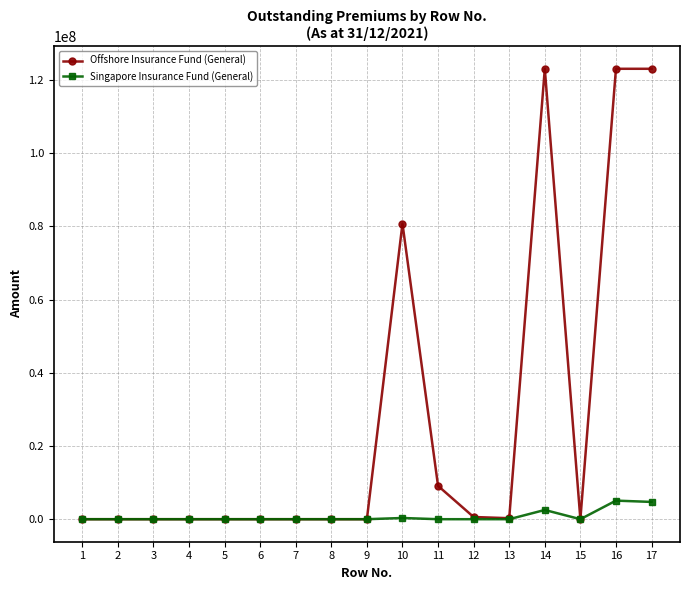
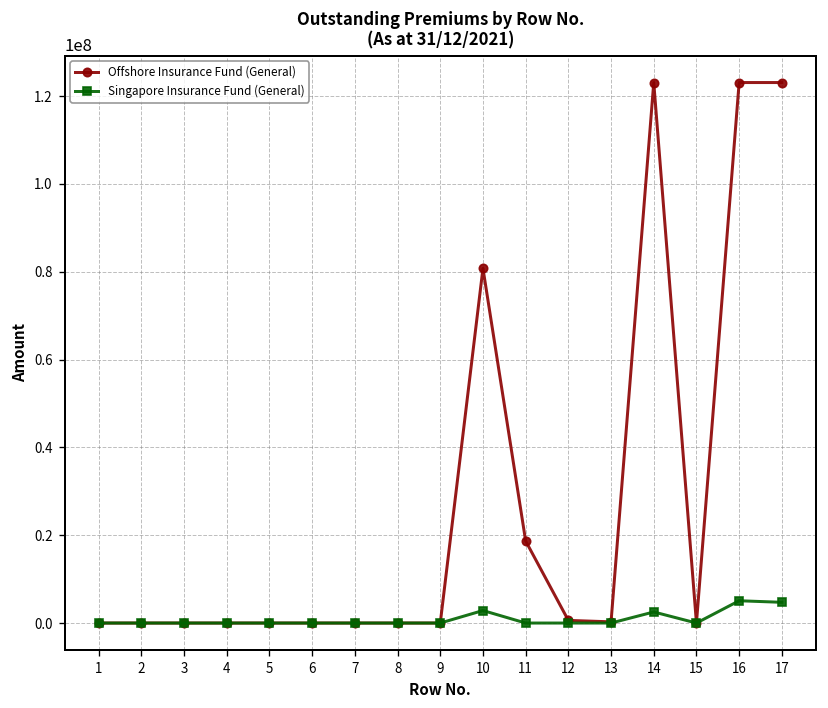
Singapore Insurance Fund (General), 10: 0 -> 3000000
Offshore Insurance Fund (General), 11: 9000000 -> 19000000
